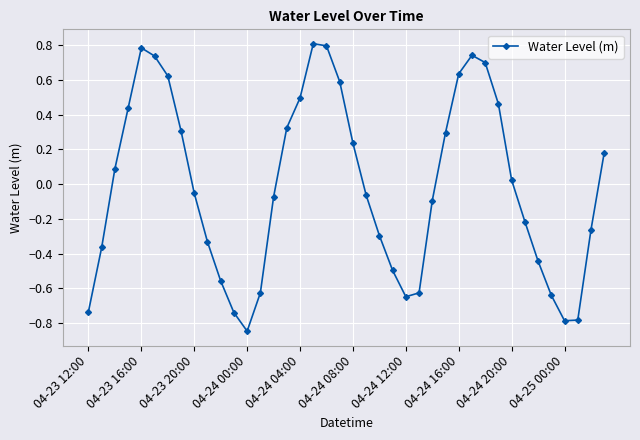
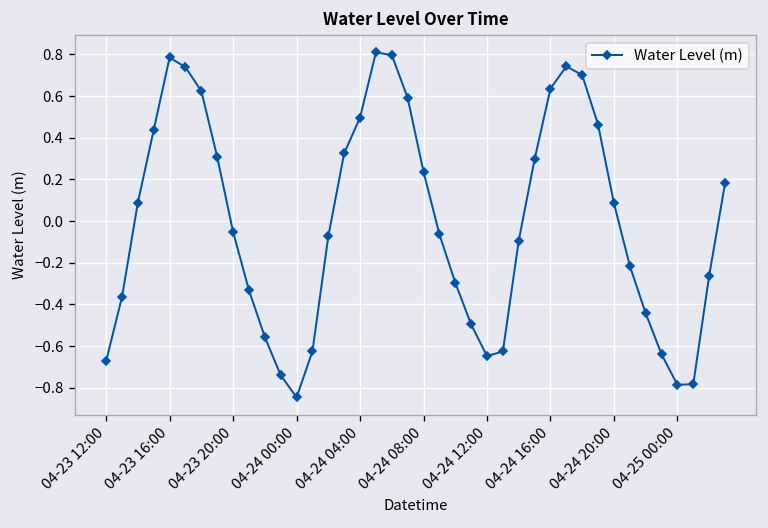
04-23 12:00: -0.73 -> -0.67
04-24 20:00: 0.02 -> 0.09
